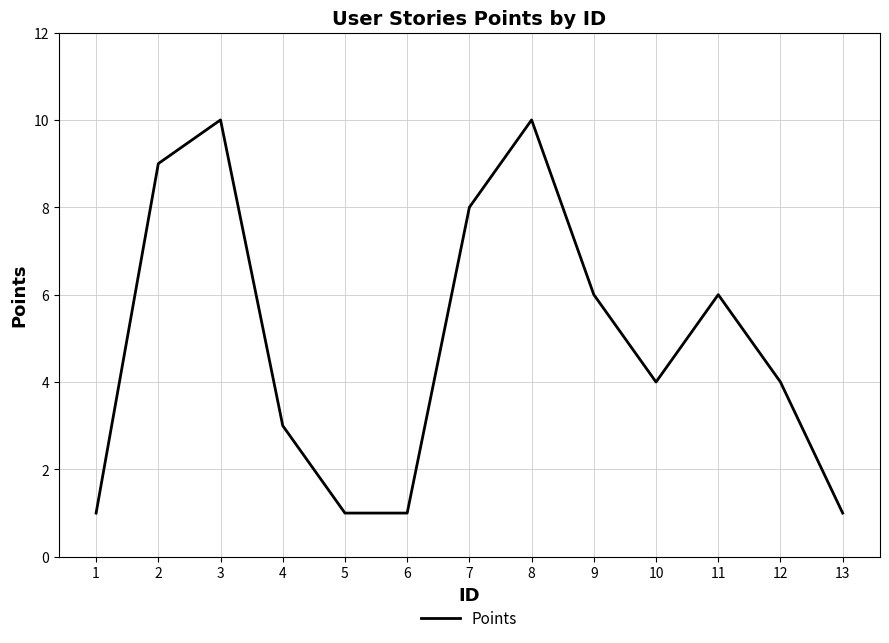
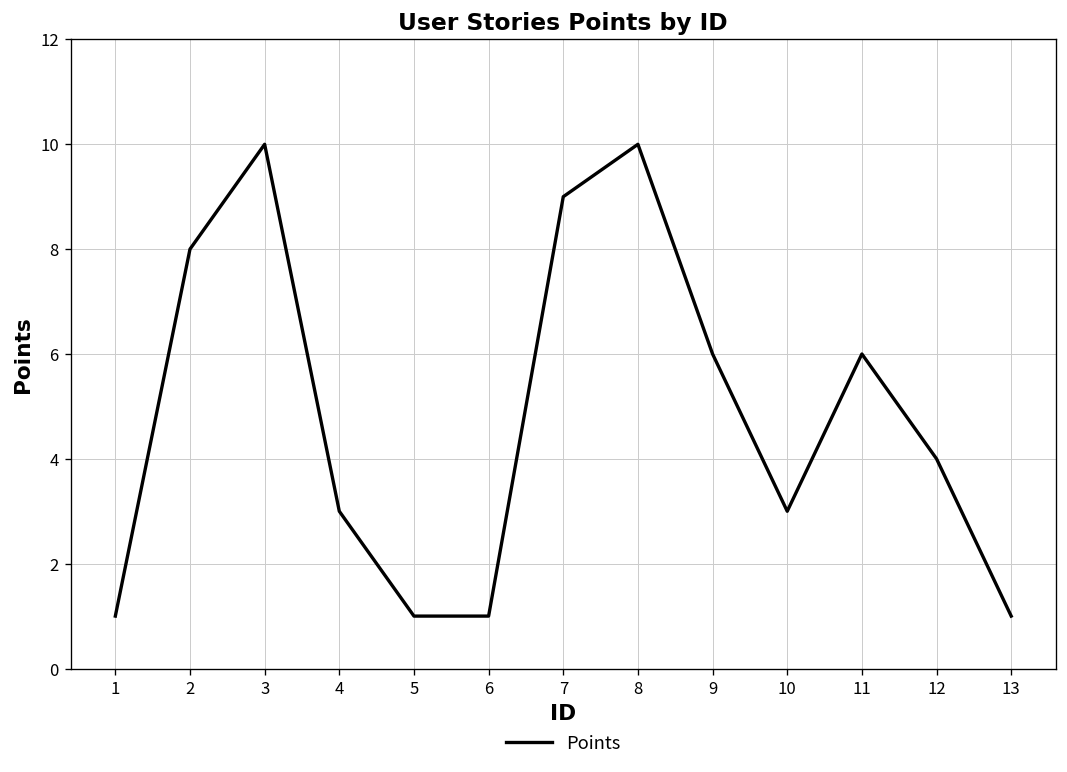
2: 9 -> 8
7: 8 -> 9
10: 4 -> 3
